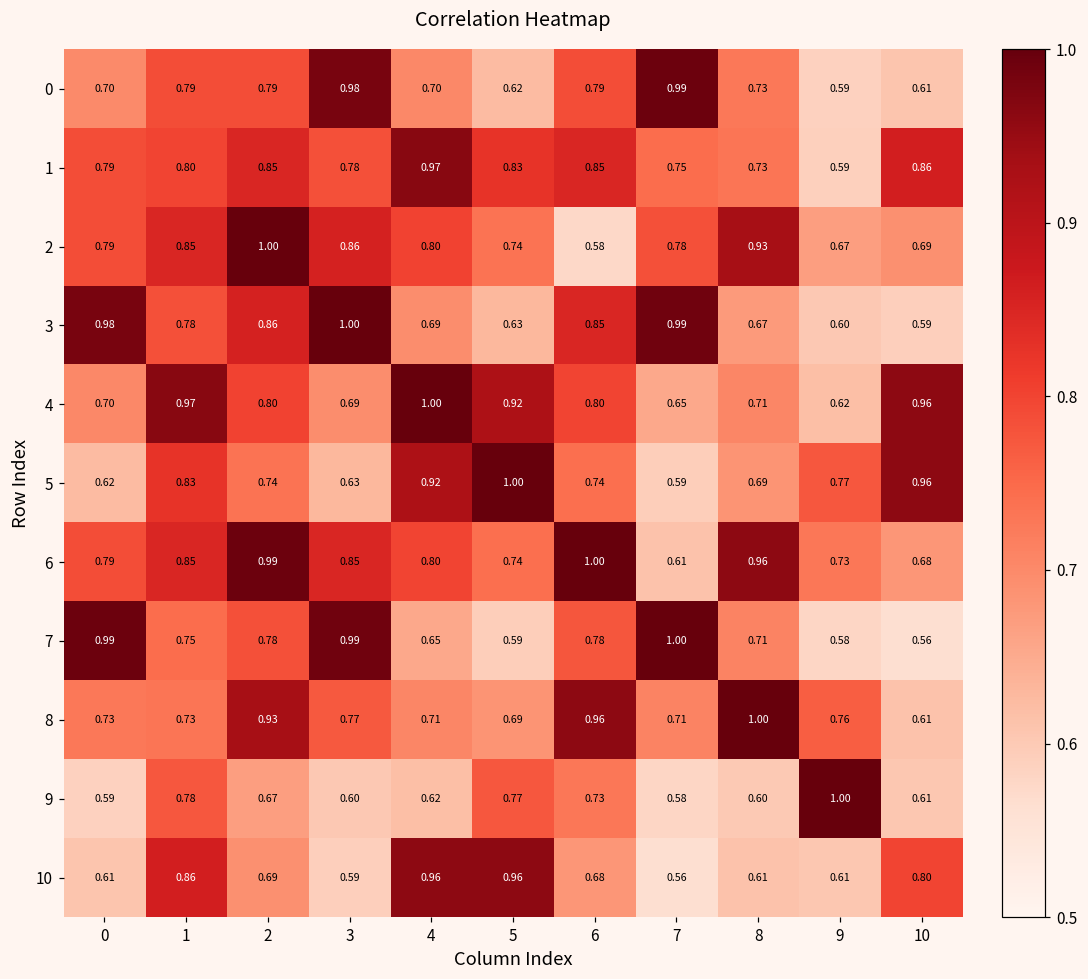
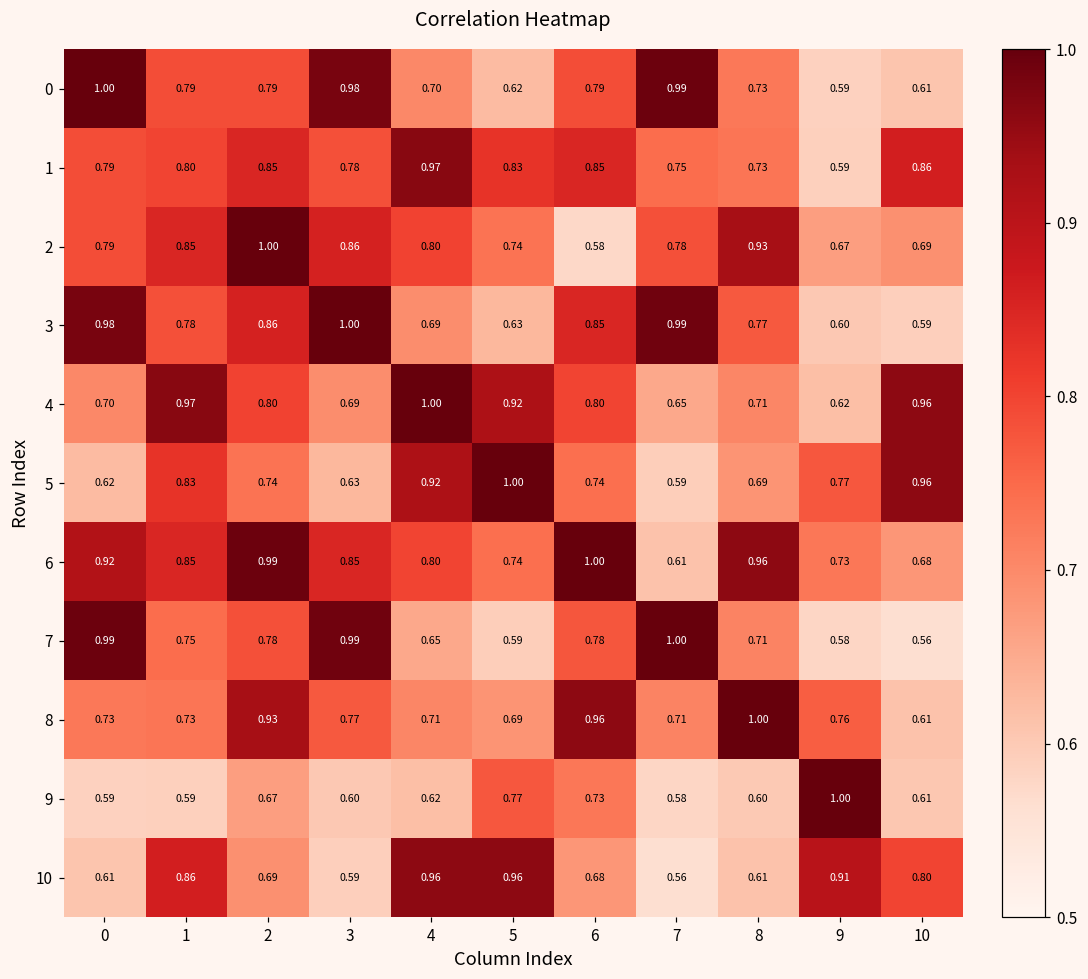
0, 0: 0.70 -> 1.00
3, 8: 0.67 -> 0.77
6, 0: 0.79 -> 0.92
9, 1: 0.78 -> 0.59
10, 9: 0.61 -> 0.91
